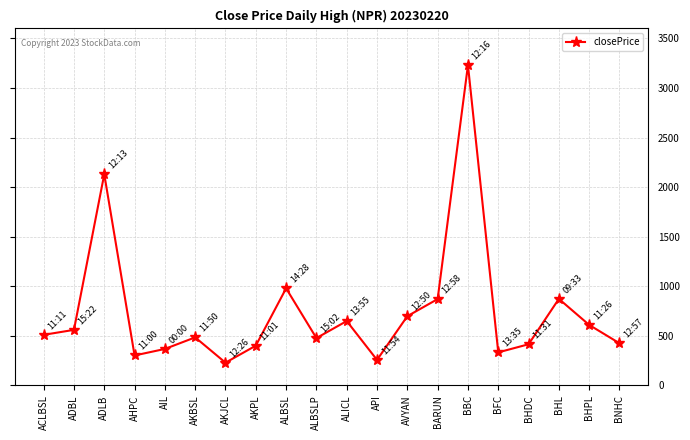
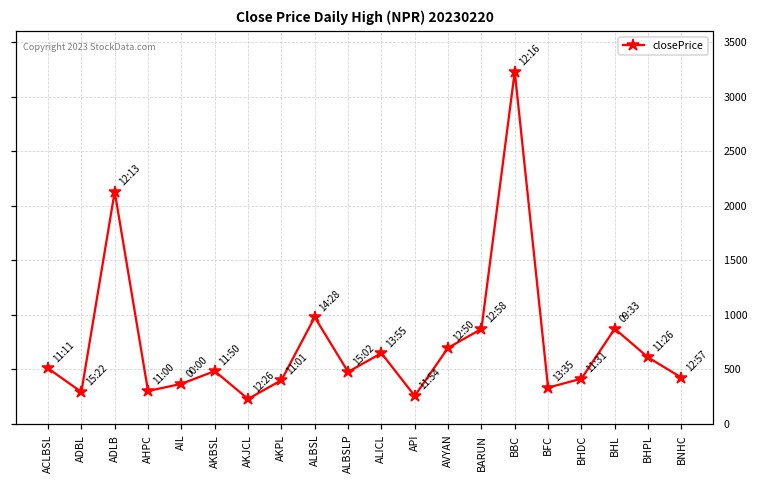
ADBL: 600 -> 300
